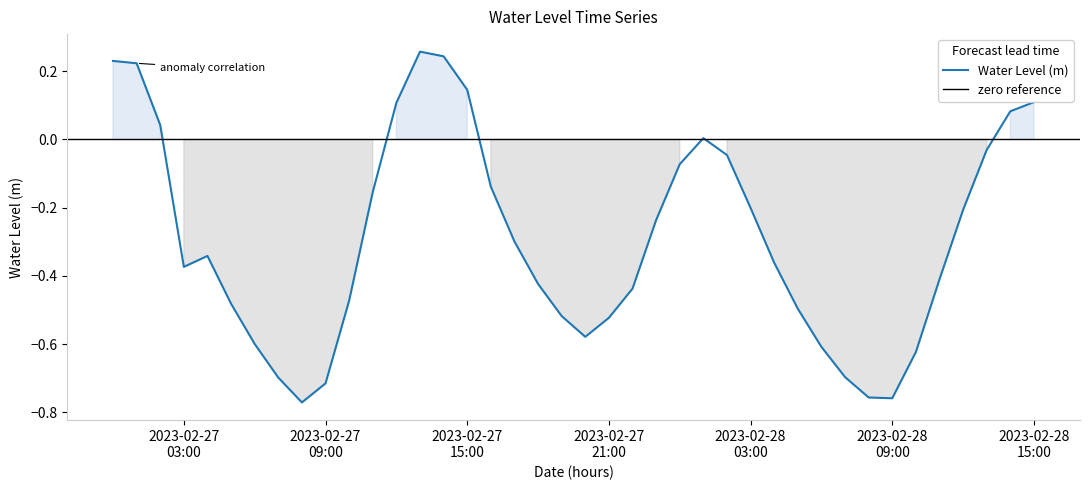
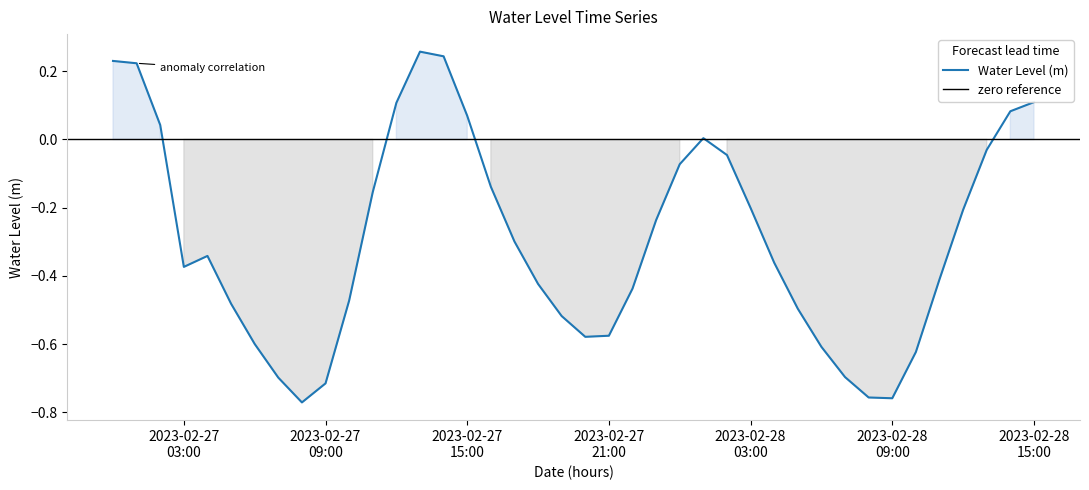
2023-02-27 15:00: 0.15 -> 0.07
2023-02-27 21:00: -0.52 -> -0.58
